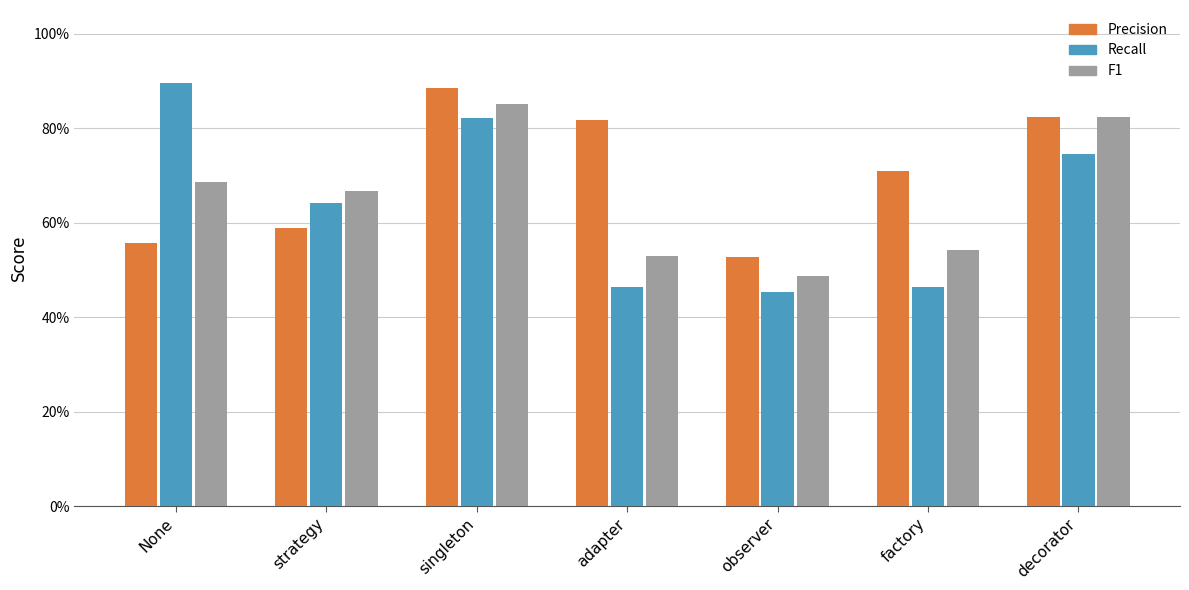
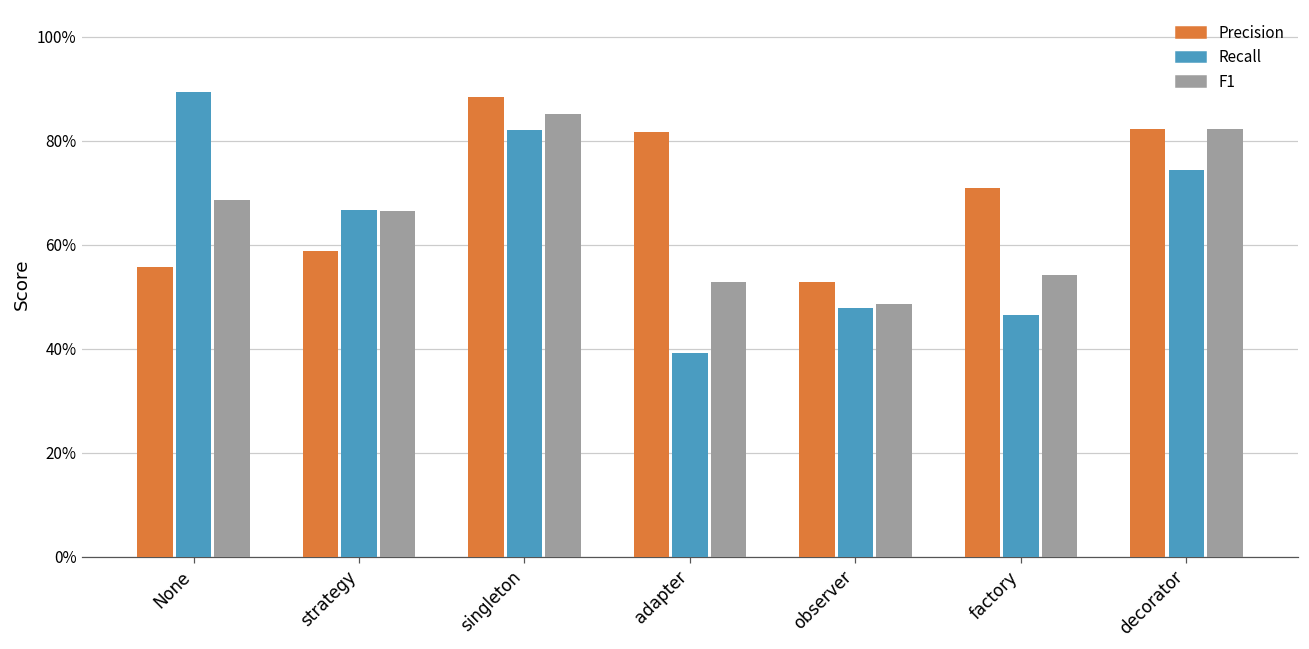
Recall, strategy: 64% -> 67%
Recall, adapter: 46% -> 39%
Recall, observer: 45% -> 48%
